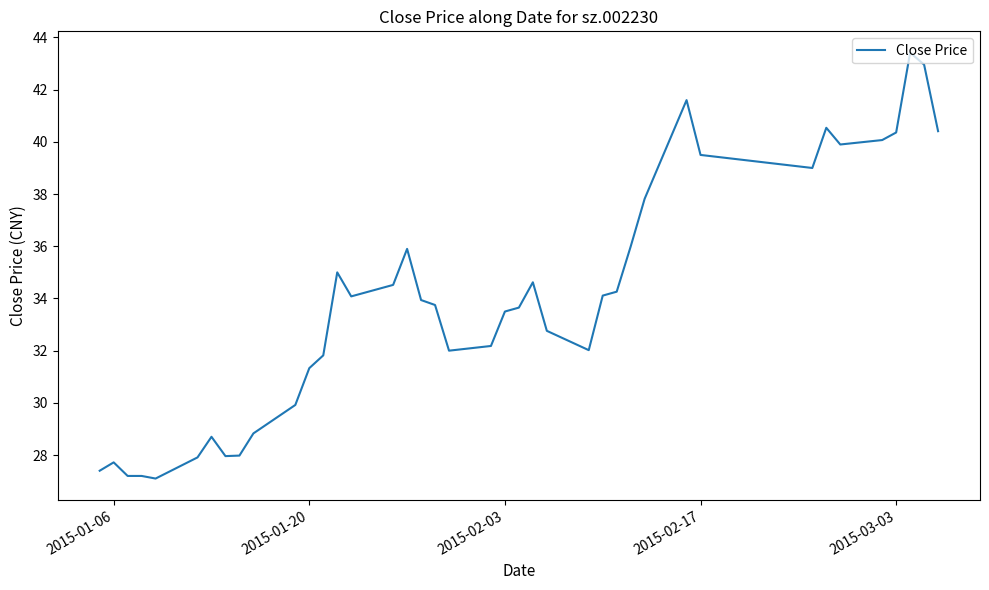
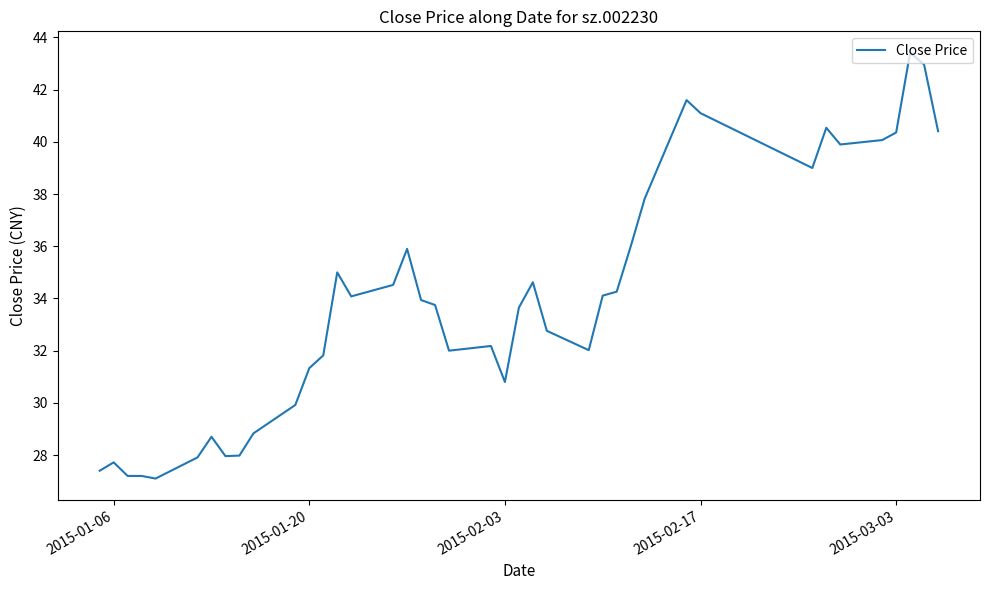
2015-02-03: 33.5 -> 30.8
2015-02-17: 39.5 -> 41.1
